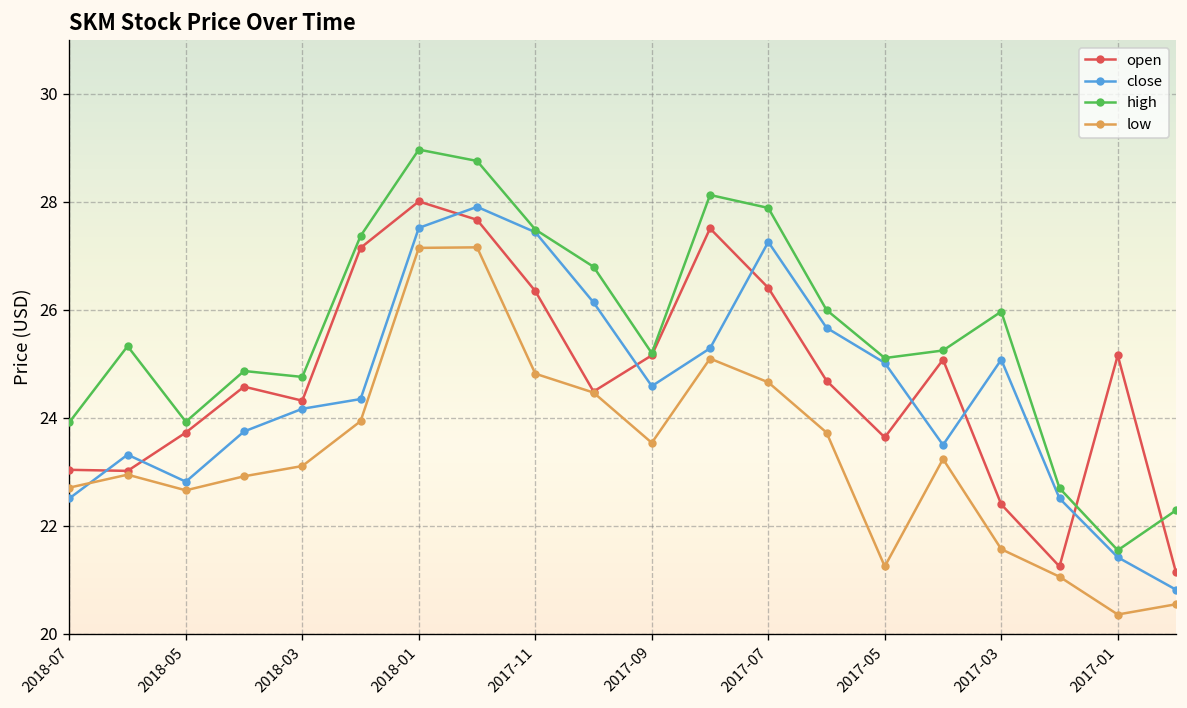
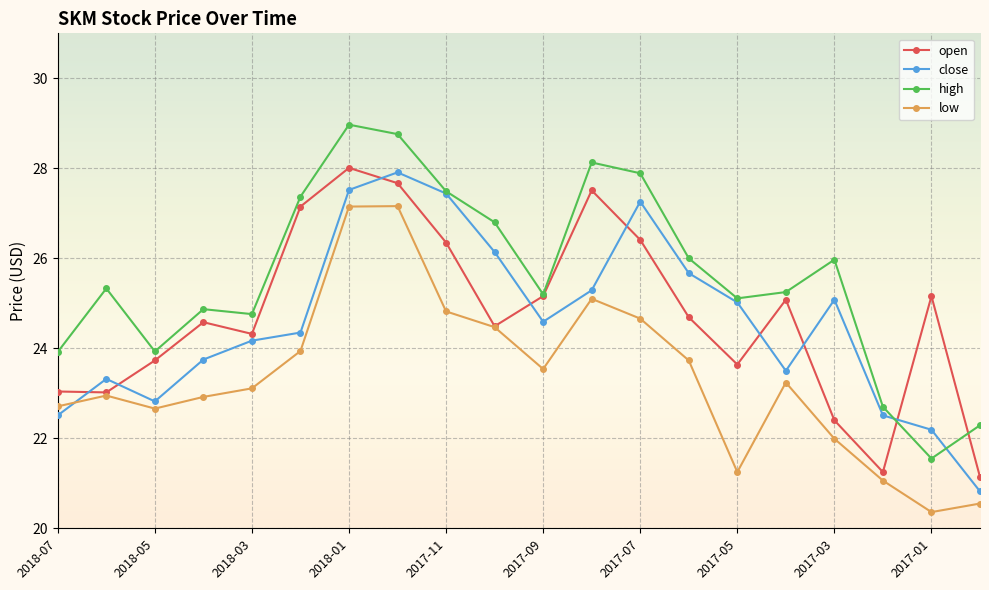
low, 2017-03: 21.6 -> 22.0
close, 2017-01: 21.4 -> 22.2
